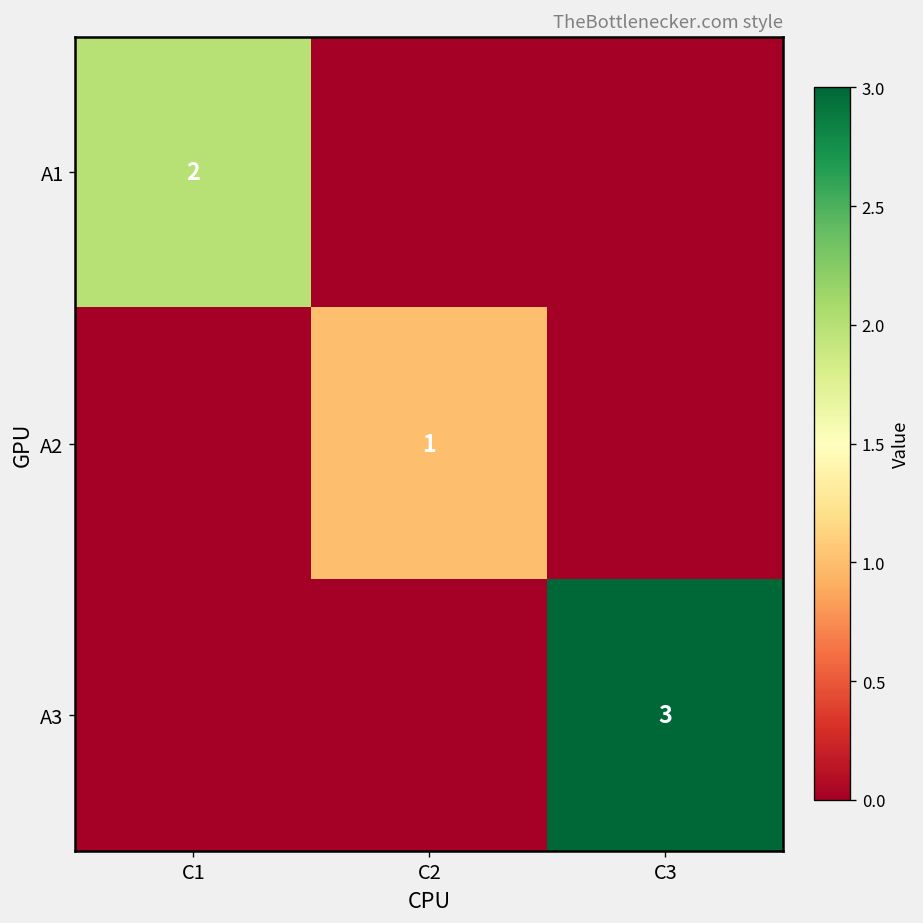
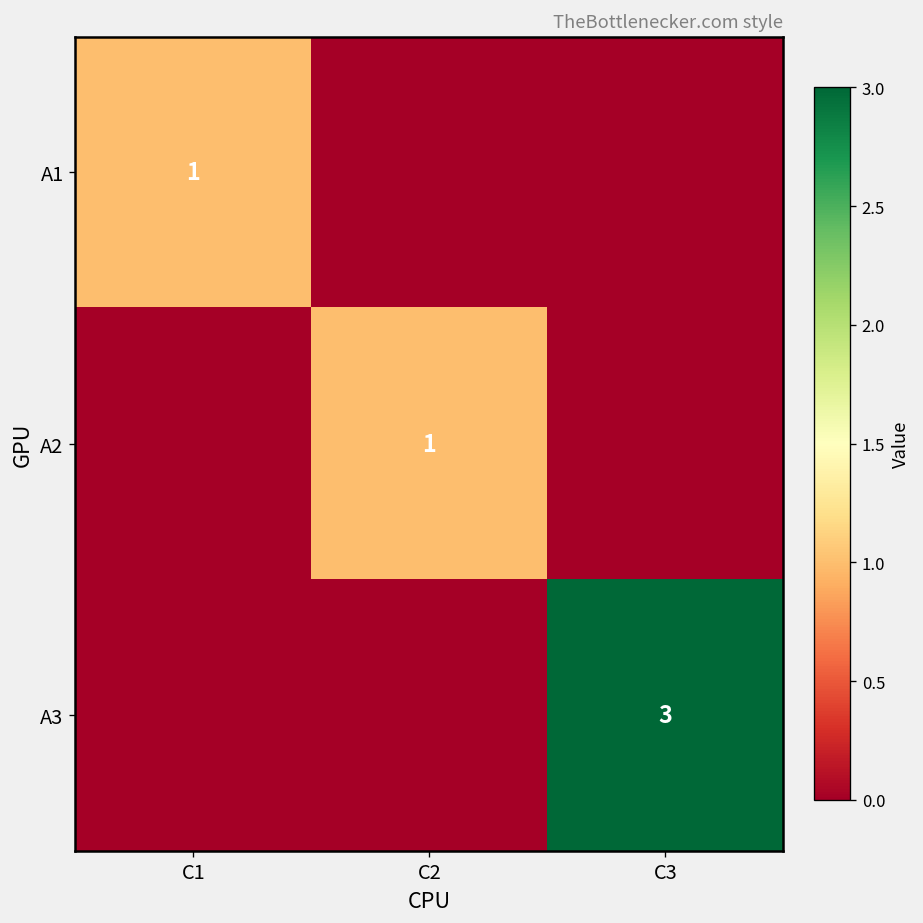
A1, C1: 2 -> 1
